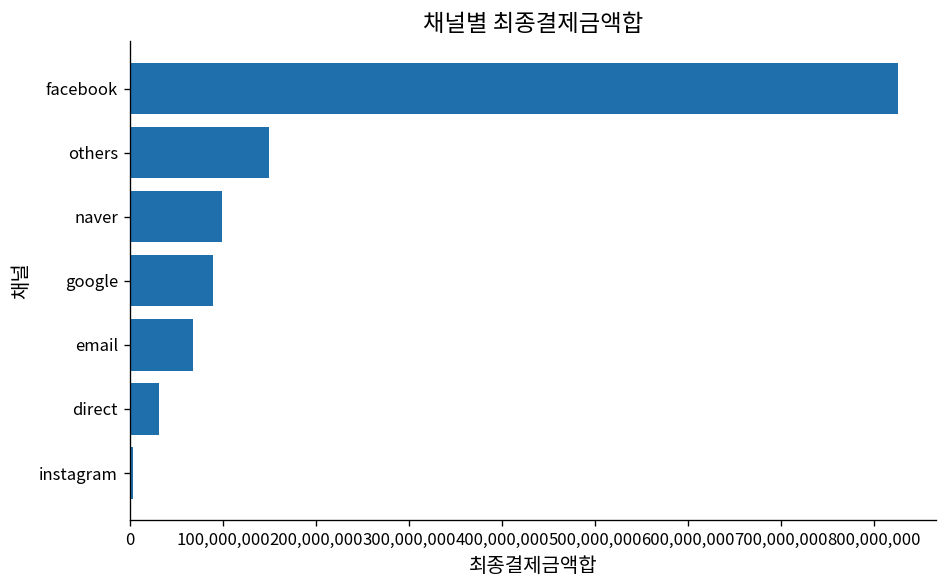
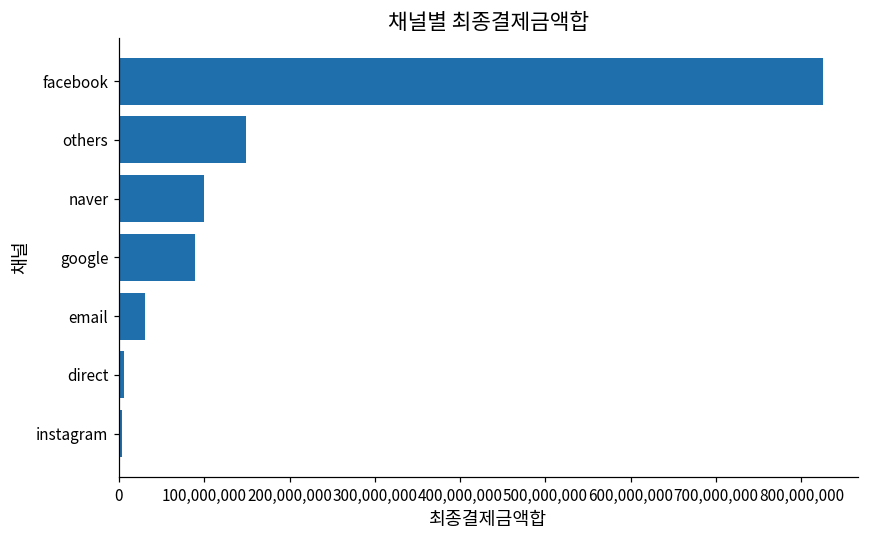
email: 70,000,000 -> 30,000,000
direct: 30,000,000 -> 10,000,000
